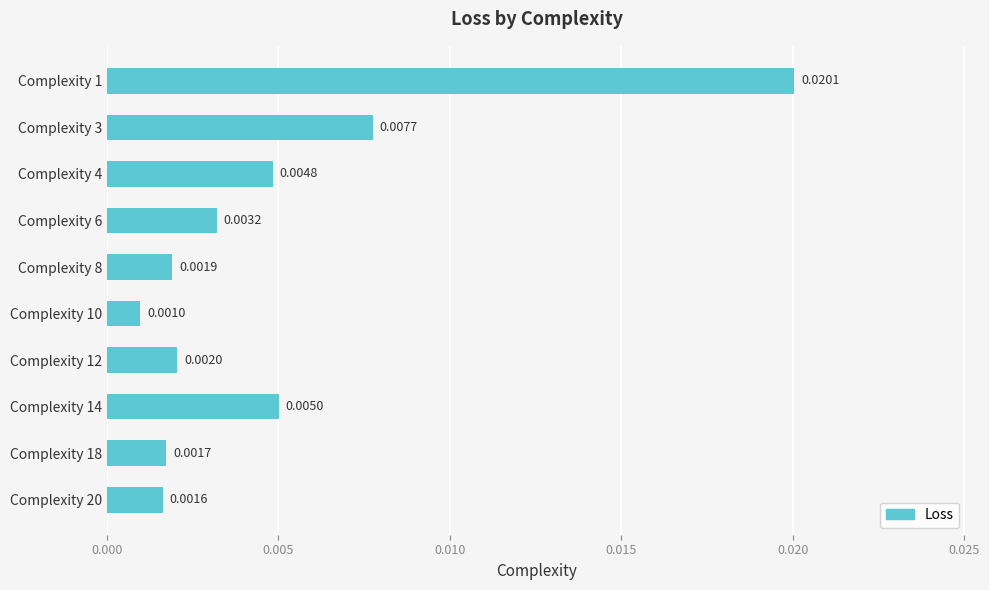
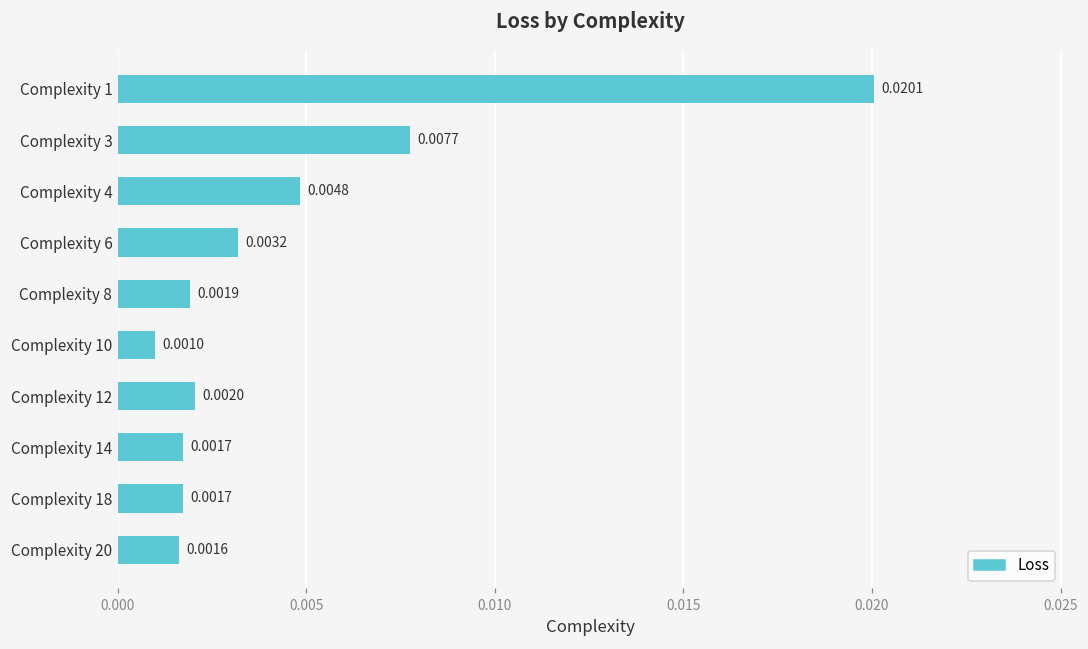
Complexity 14: 0.0050 -> 0.0017
